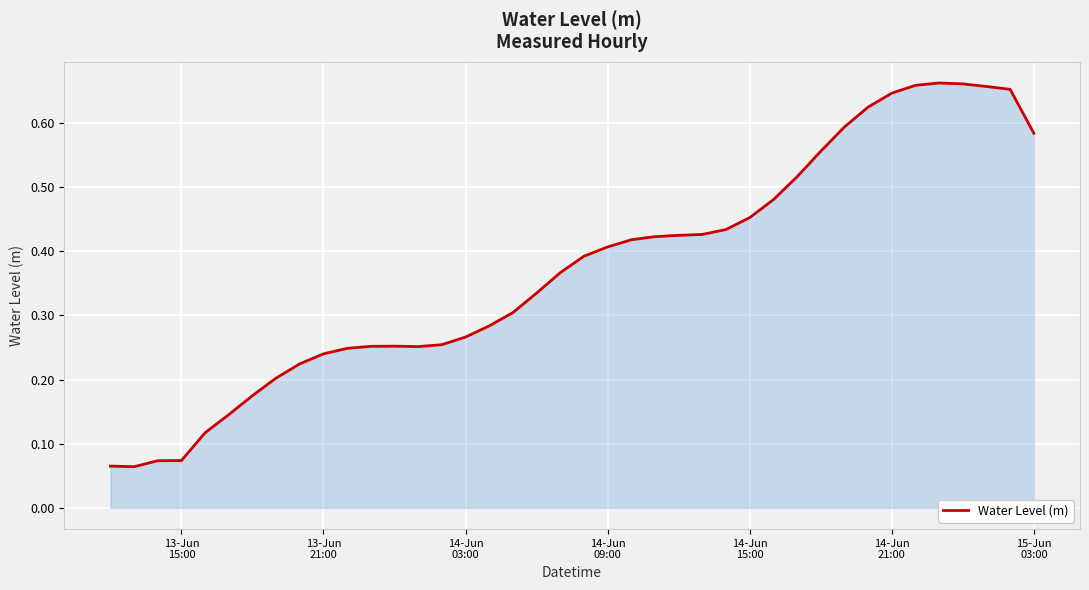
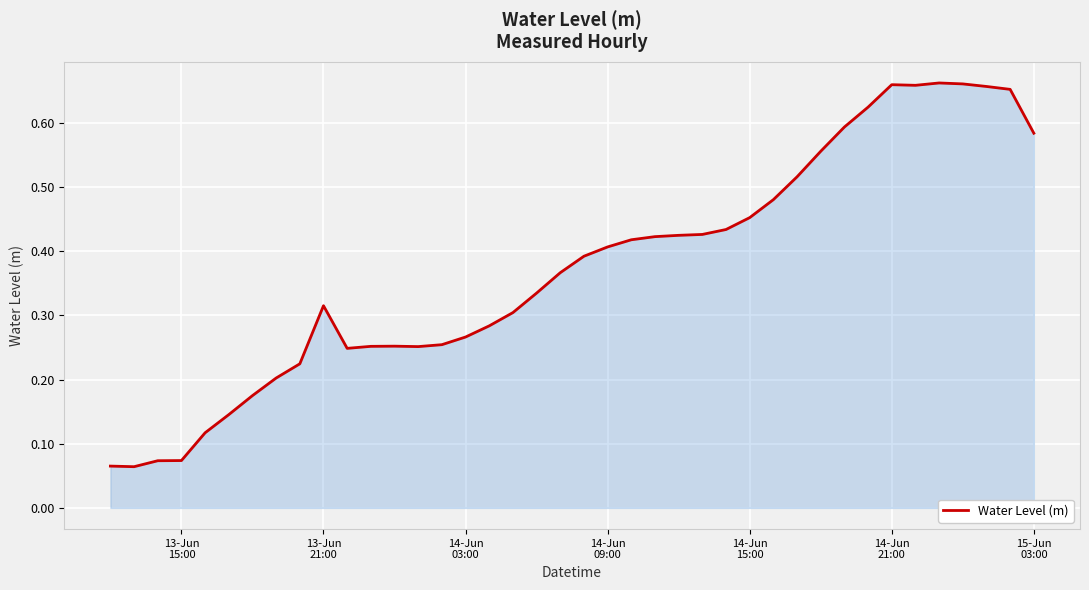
13-Jun 21:00: 0.24 -> 0.32
14-Jun 21:00: 0.65 -> 0.66
